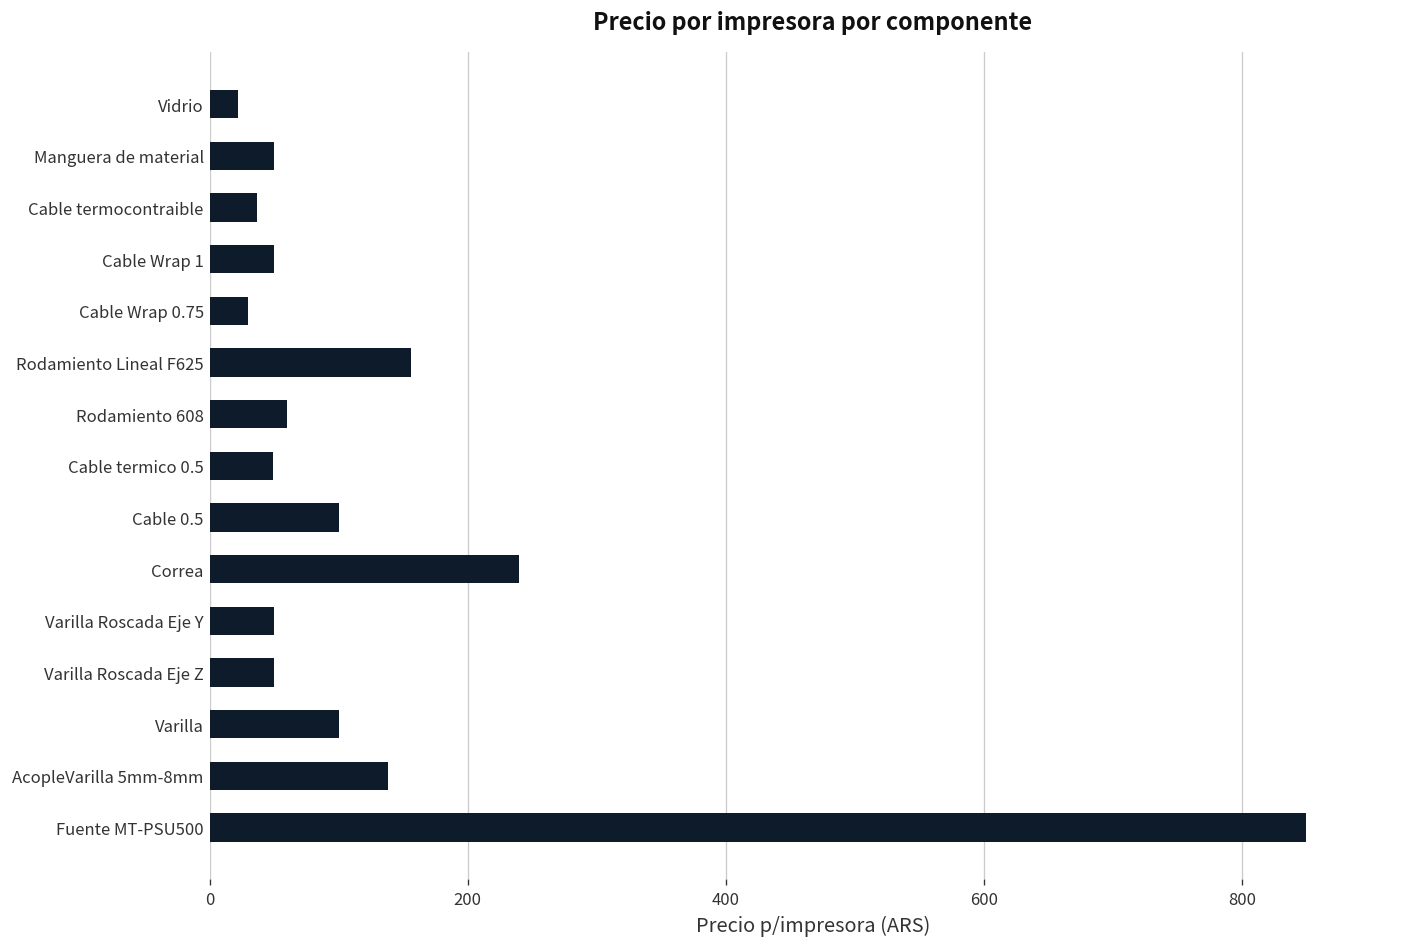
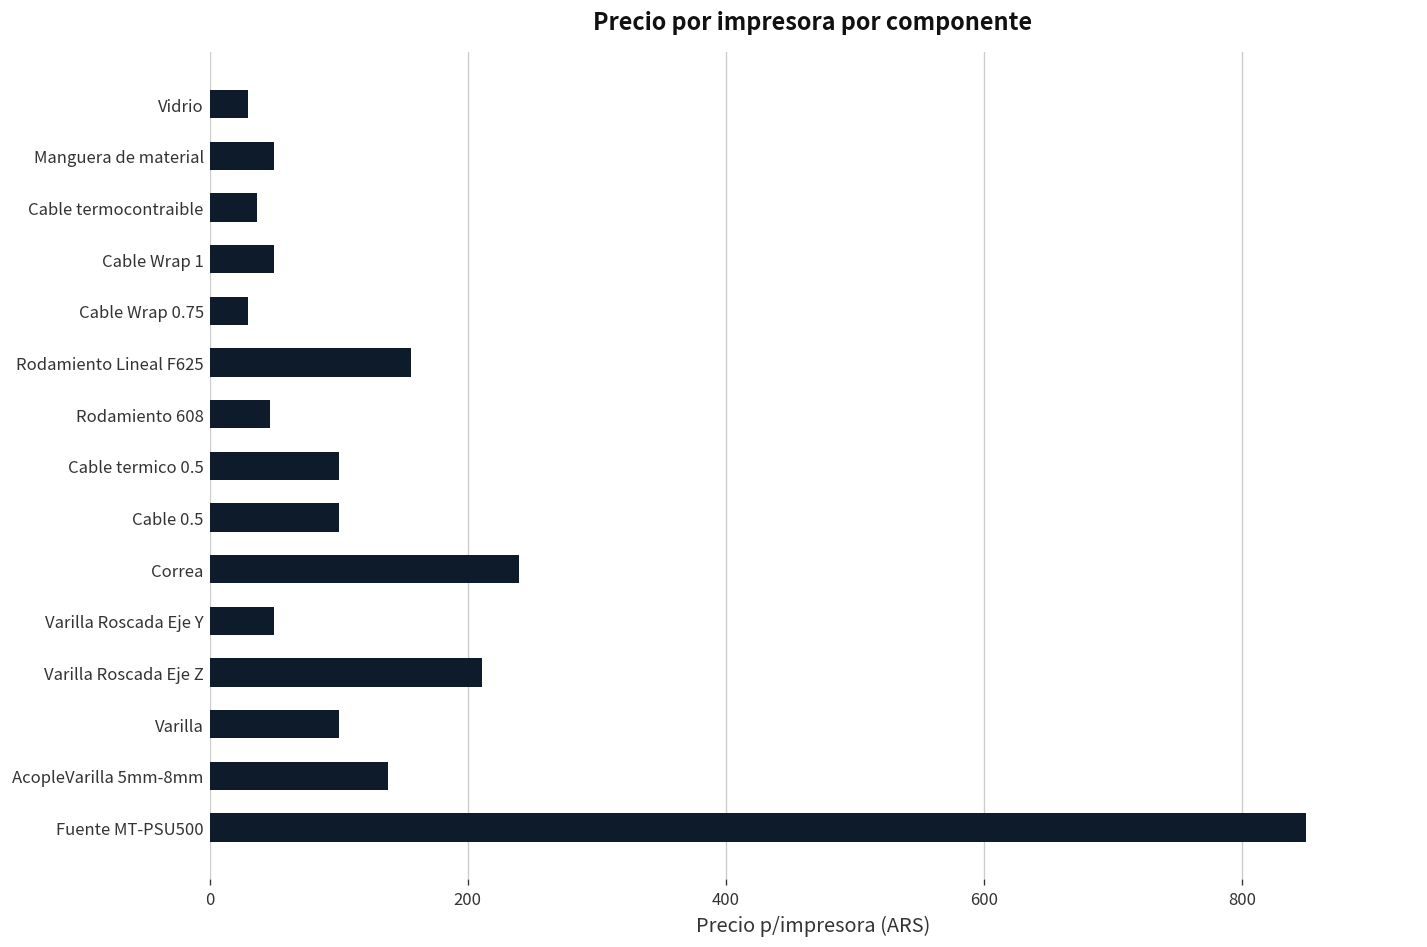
Vidrio: 22 -> 30
Rodamiento 608: 60 -> 47
Cable termico 0.5: 49 -> 100
Varilla Roscada Eje Z: 50 -> 211
